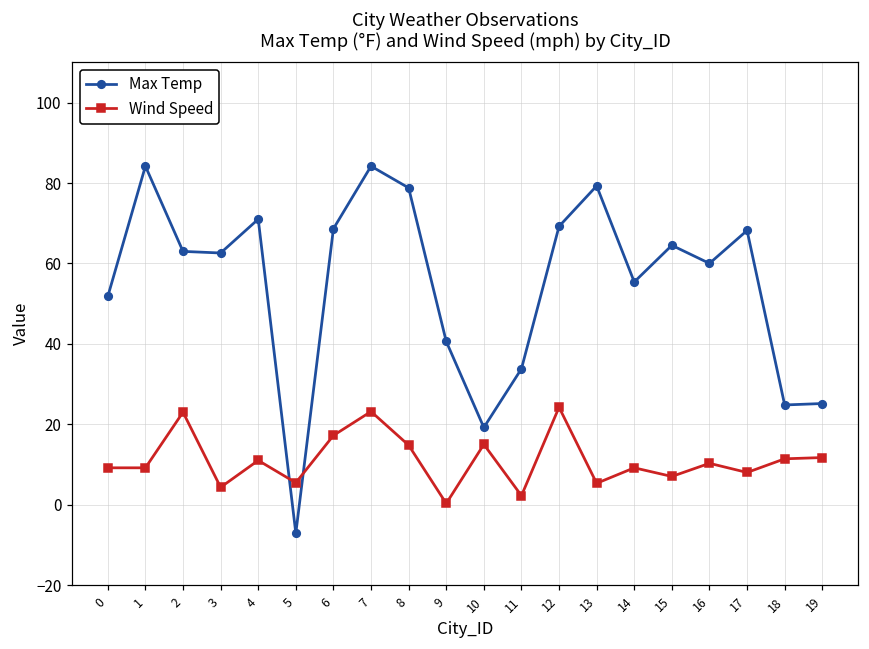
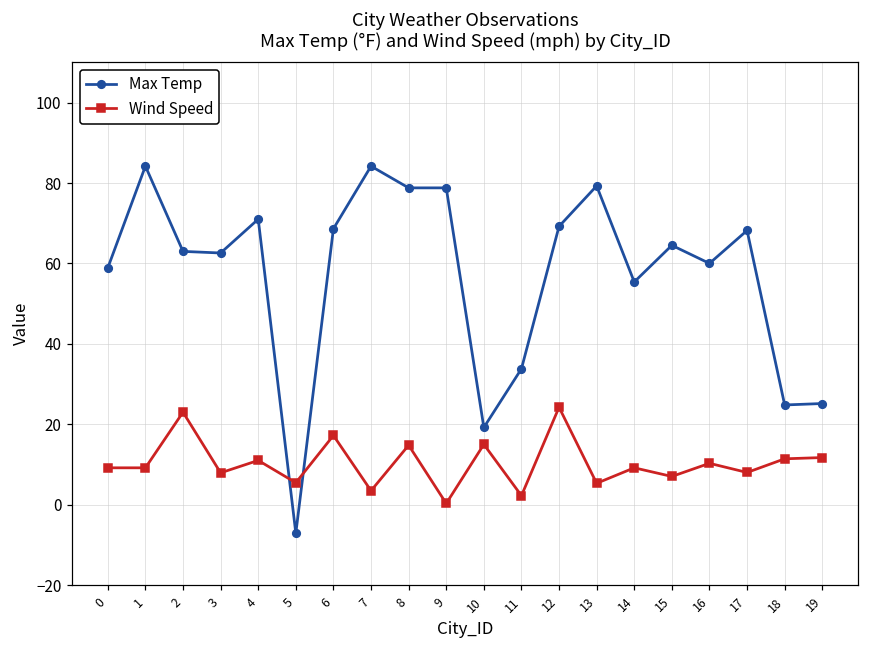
Max Temp, 0: 52 -> 59
Wind Speed, 3: 4 -> 8
Wind Speed, 7: 23 -> 3
Max Temp, 9: 41 -> 79
